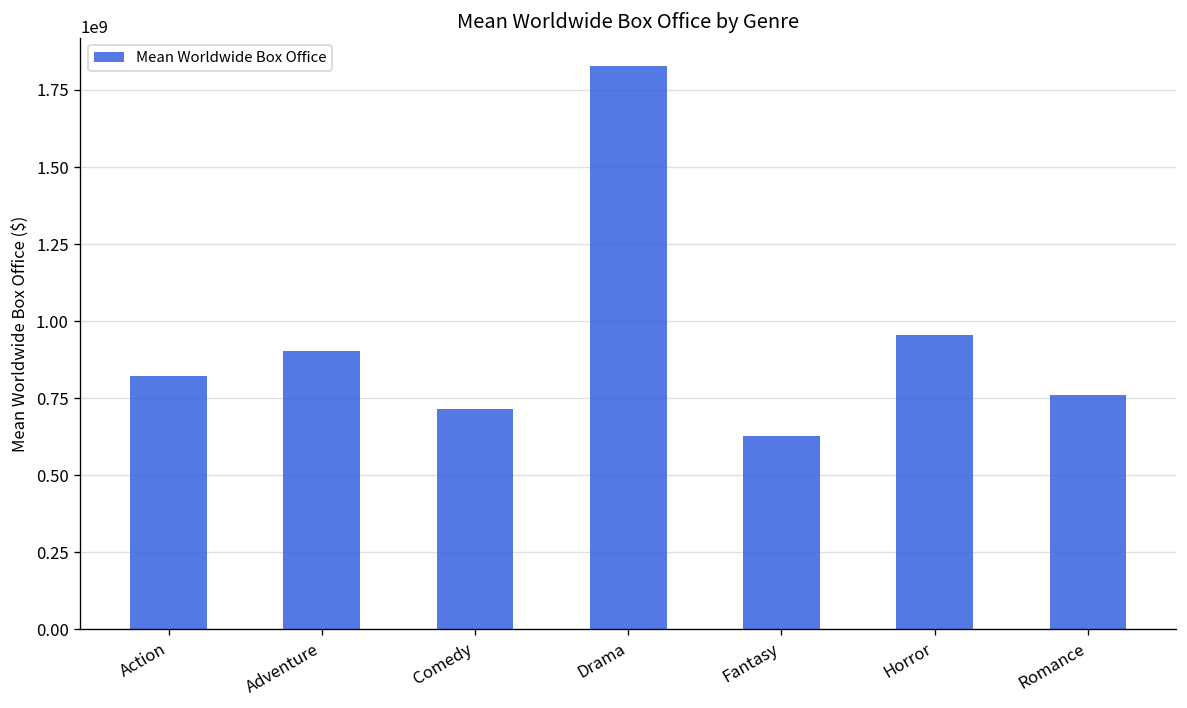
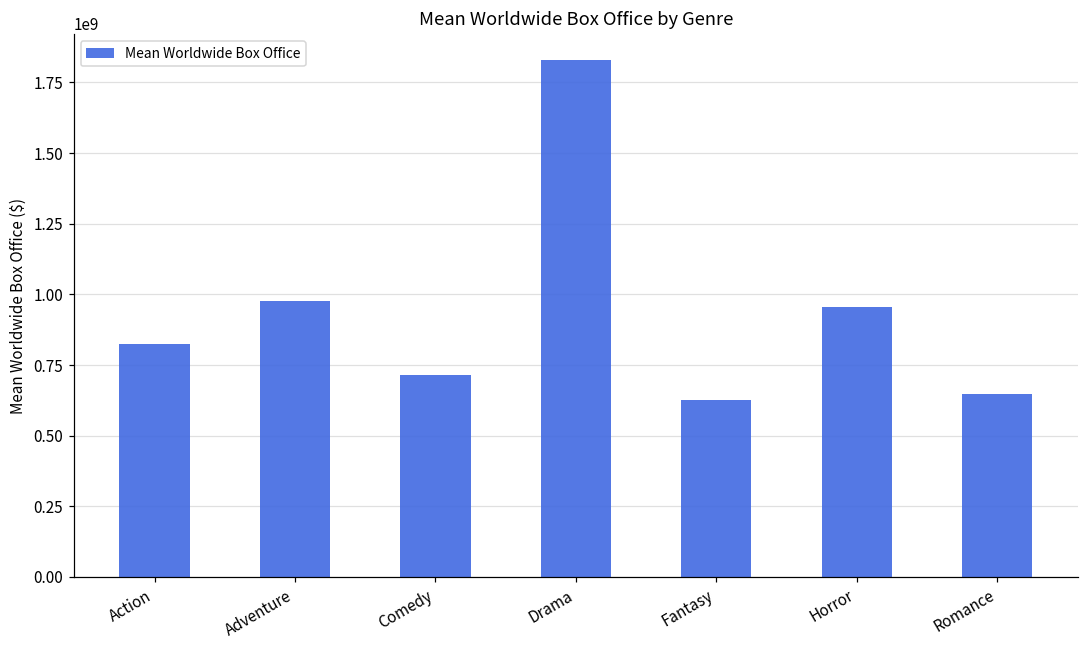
Adventure: 900000000 -> 980000000
Romance: 760000000 -> 650000000
